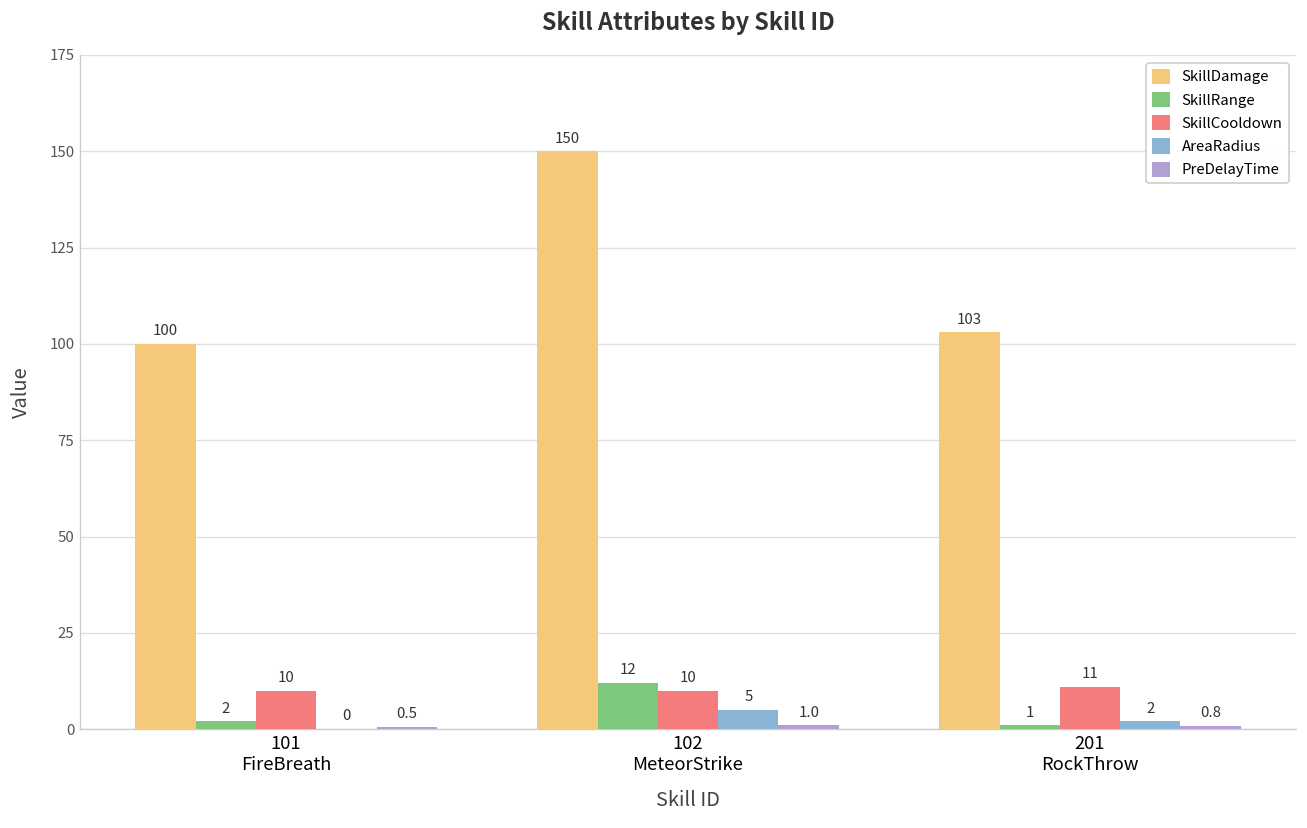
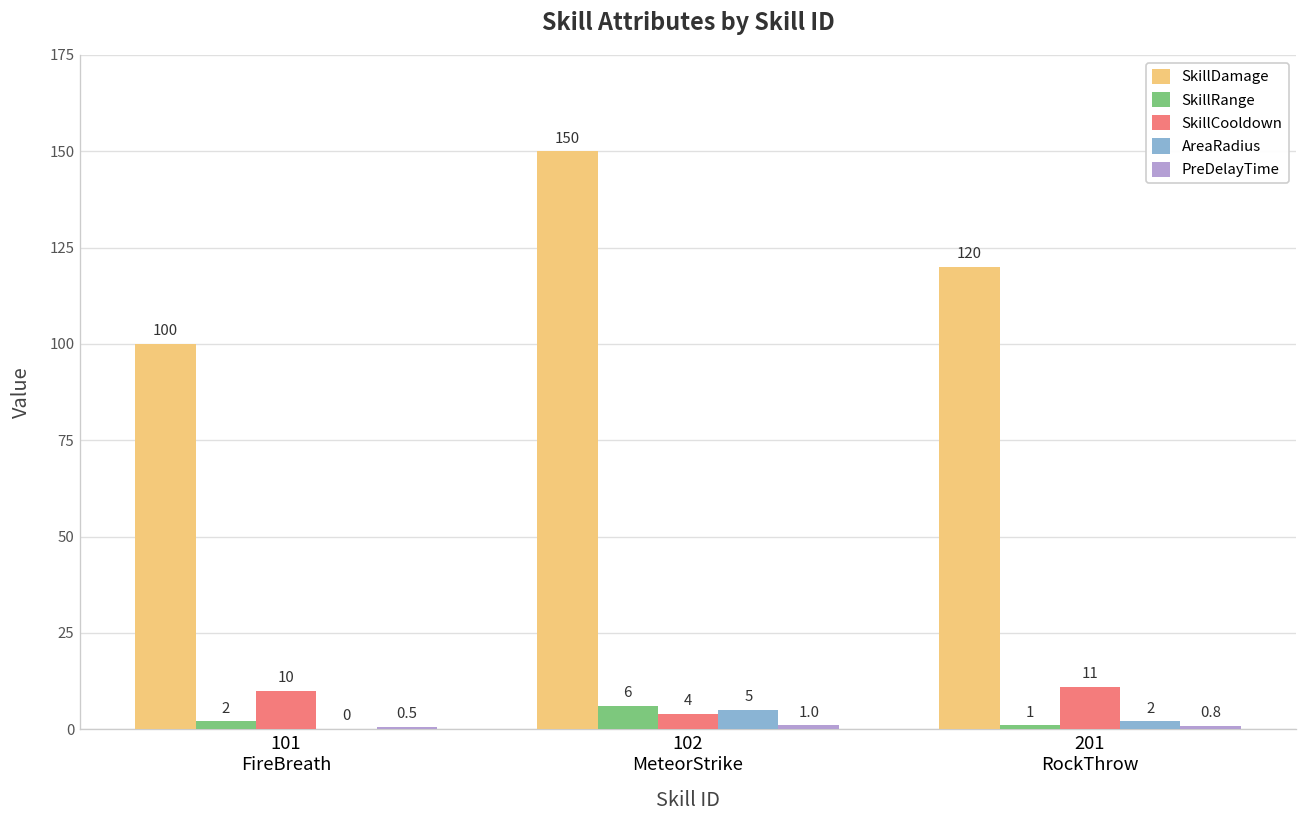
SkillRange, 102 MeteorStrike: 12 -> 6
SkillCooldown, 102 MeteorStrike: 10 -> 4
SkillDamage, 201 RockThrow: 103 -> 120
